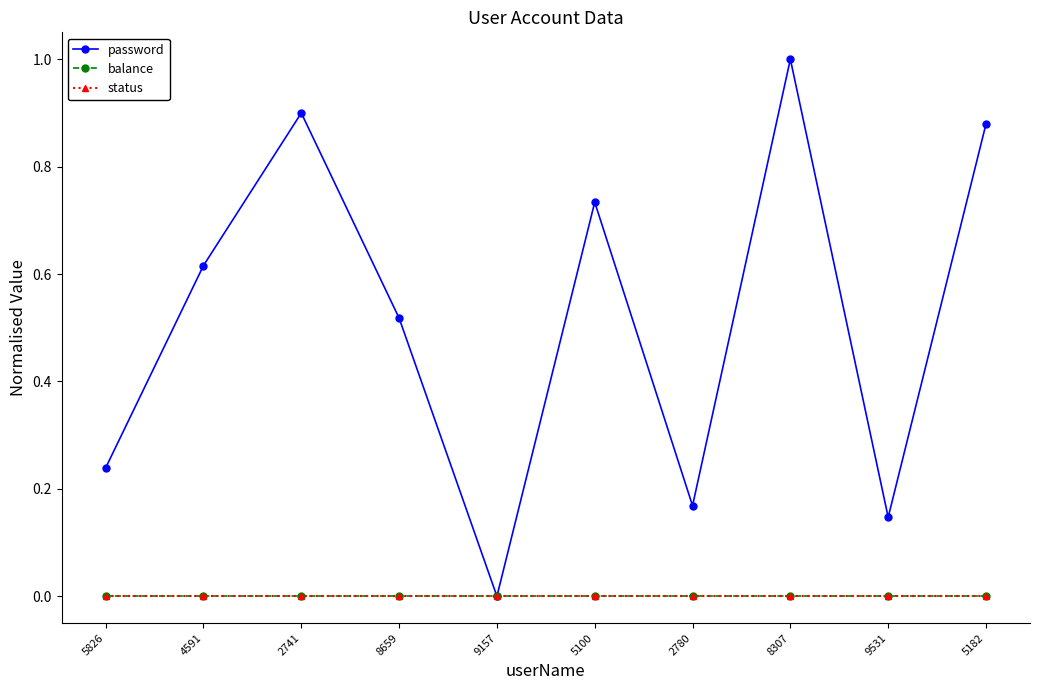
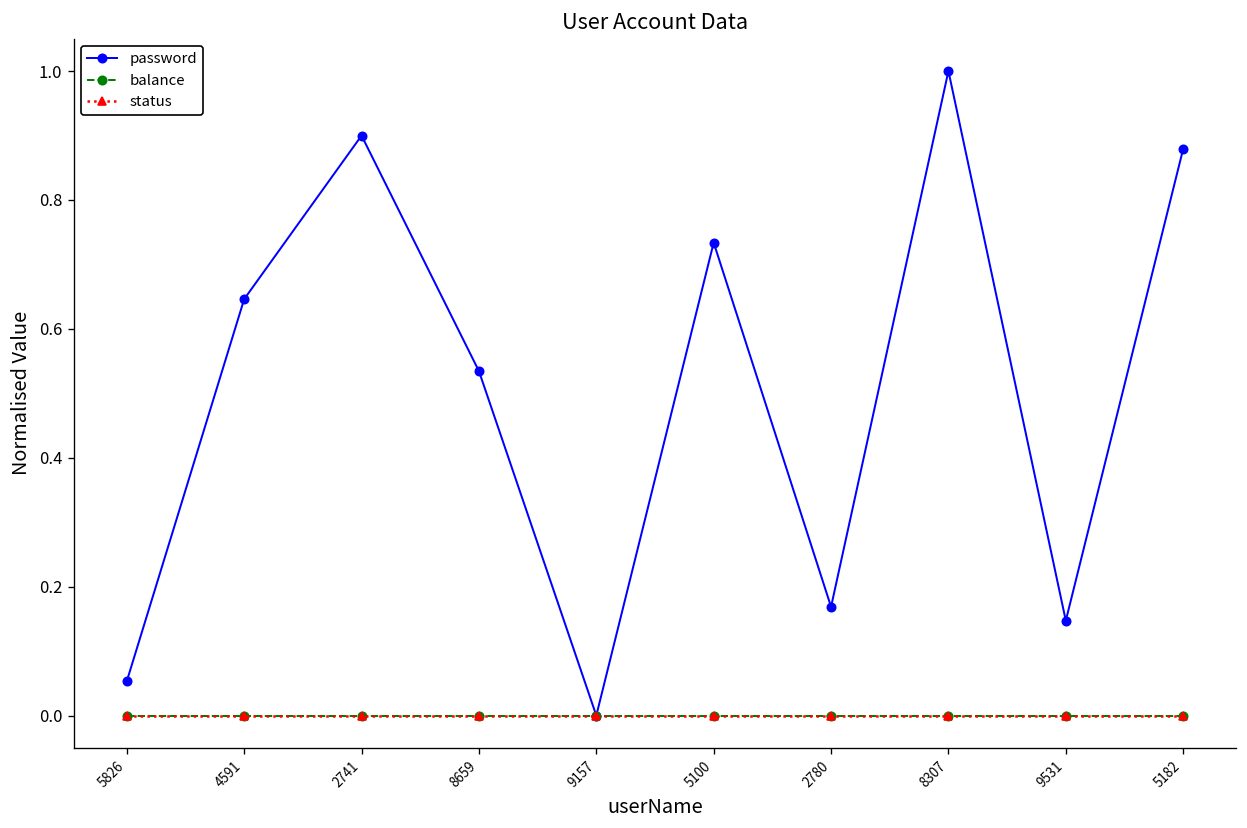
password, 5826: 0.24 -> 0.05
password, 4591: 0.62 -> 0.65
password, 8659: 0.52 -> 0.53
